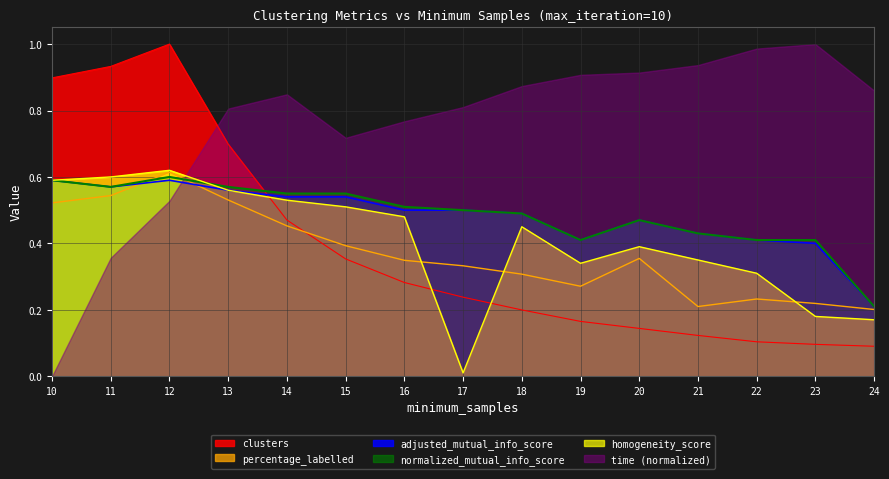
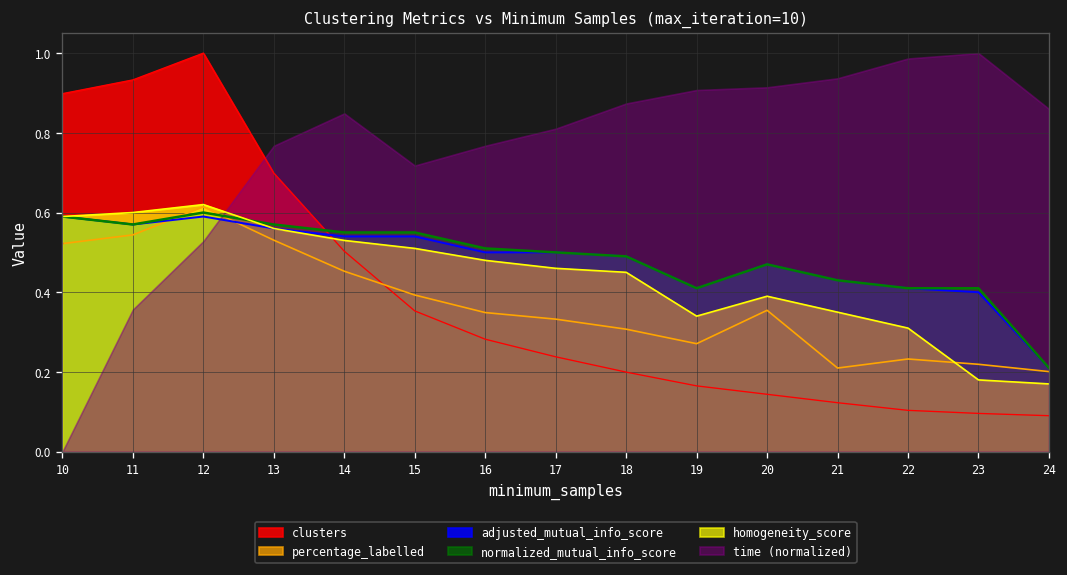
time (normalized), 13: 0.81 -> 0.77
clusters, 14: 0.47 -> 0.50
homogeneity_score, 17: 0.01 -> 0.46
